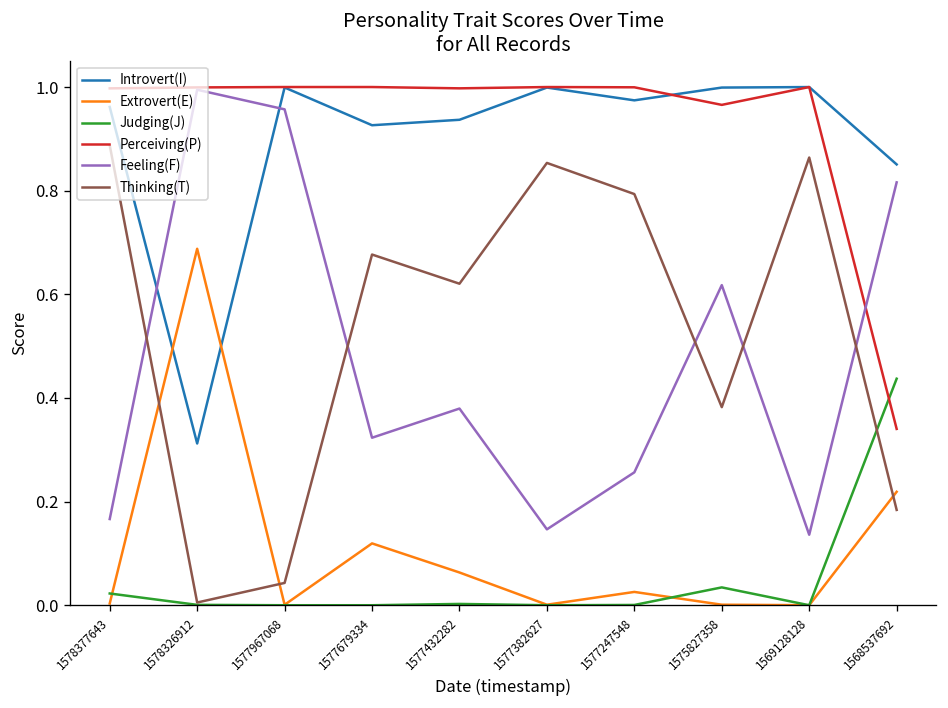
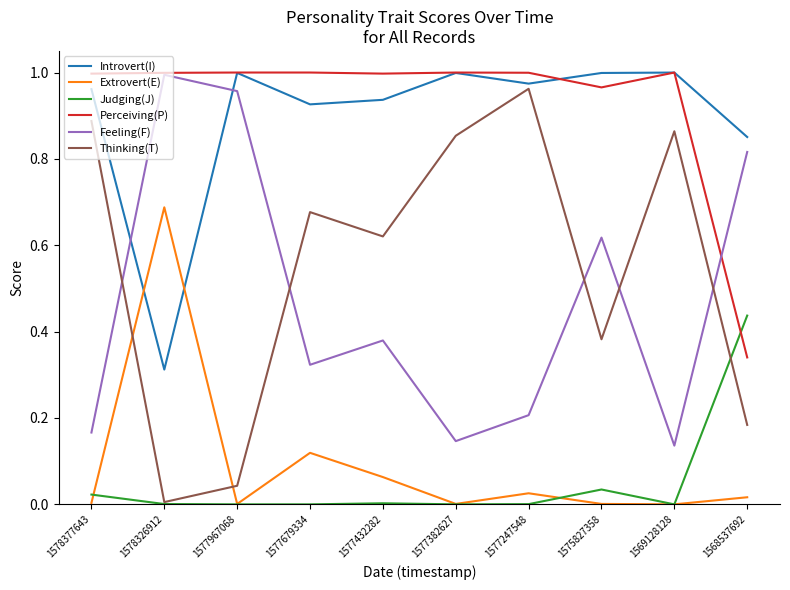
Feeling(F), 1577247548: 0.26 -> 0.21
Thinking(T), 1577247548: 0.79 -> 0.96
Extrovert(E), 1568537692: 0.22 -> 0.02
